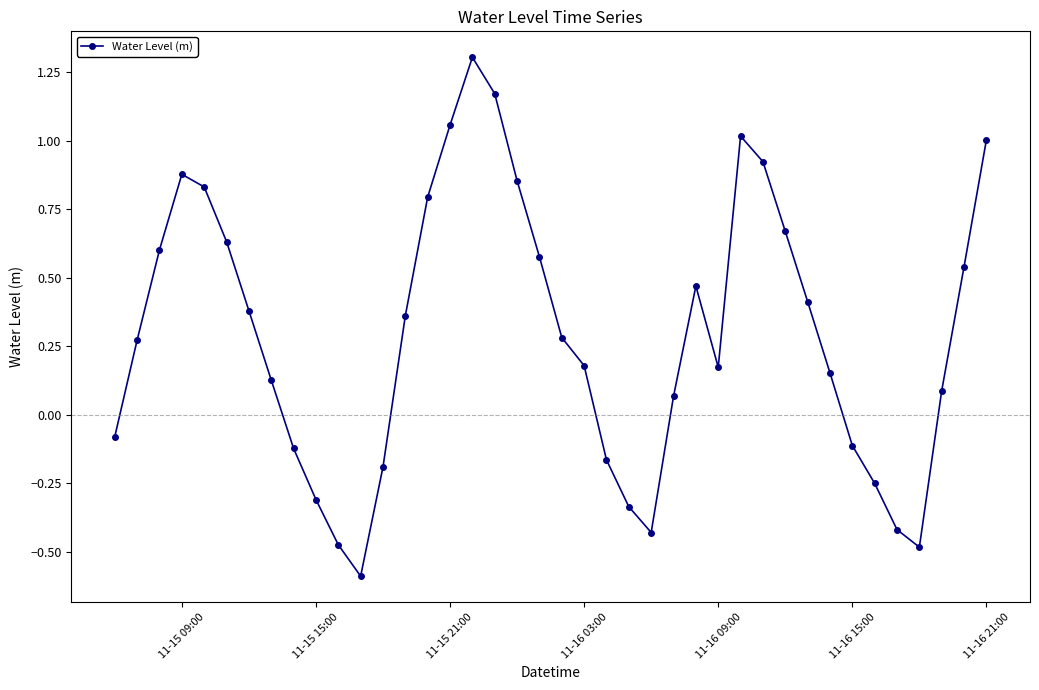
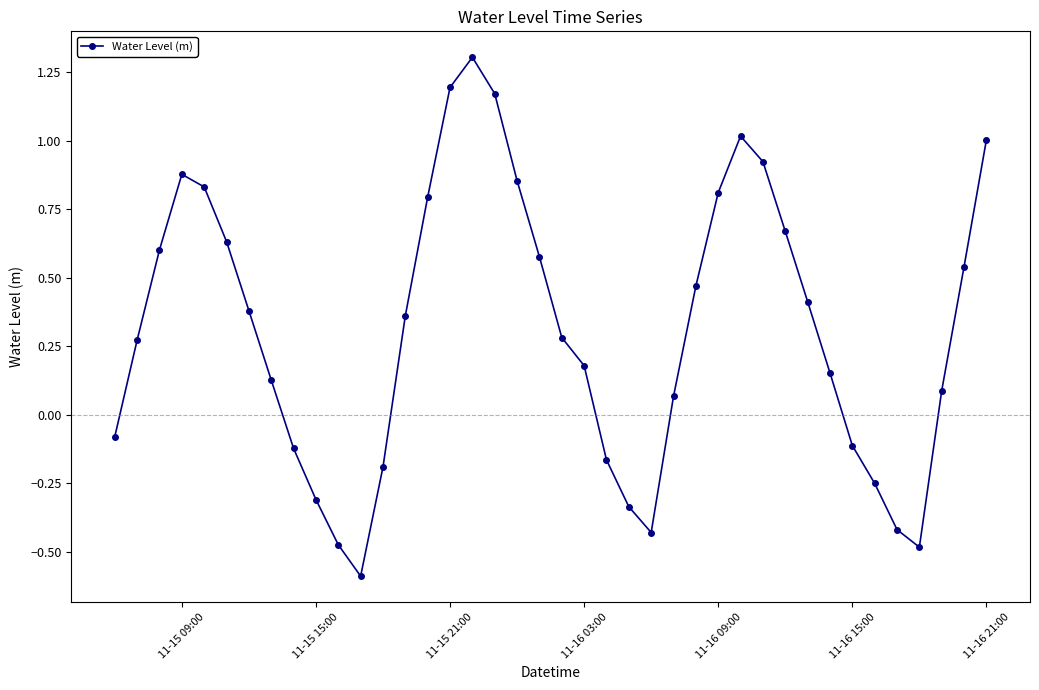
11-15 21:00: 1.06 -> 1.20
11-16 09:00: 0.17 -> 0.81
